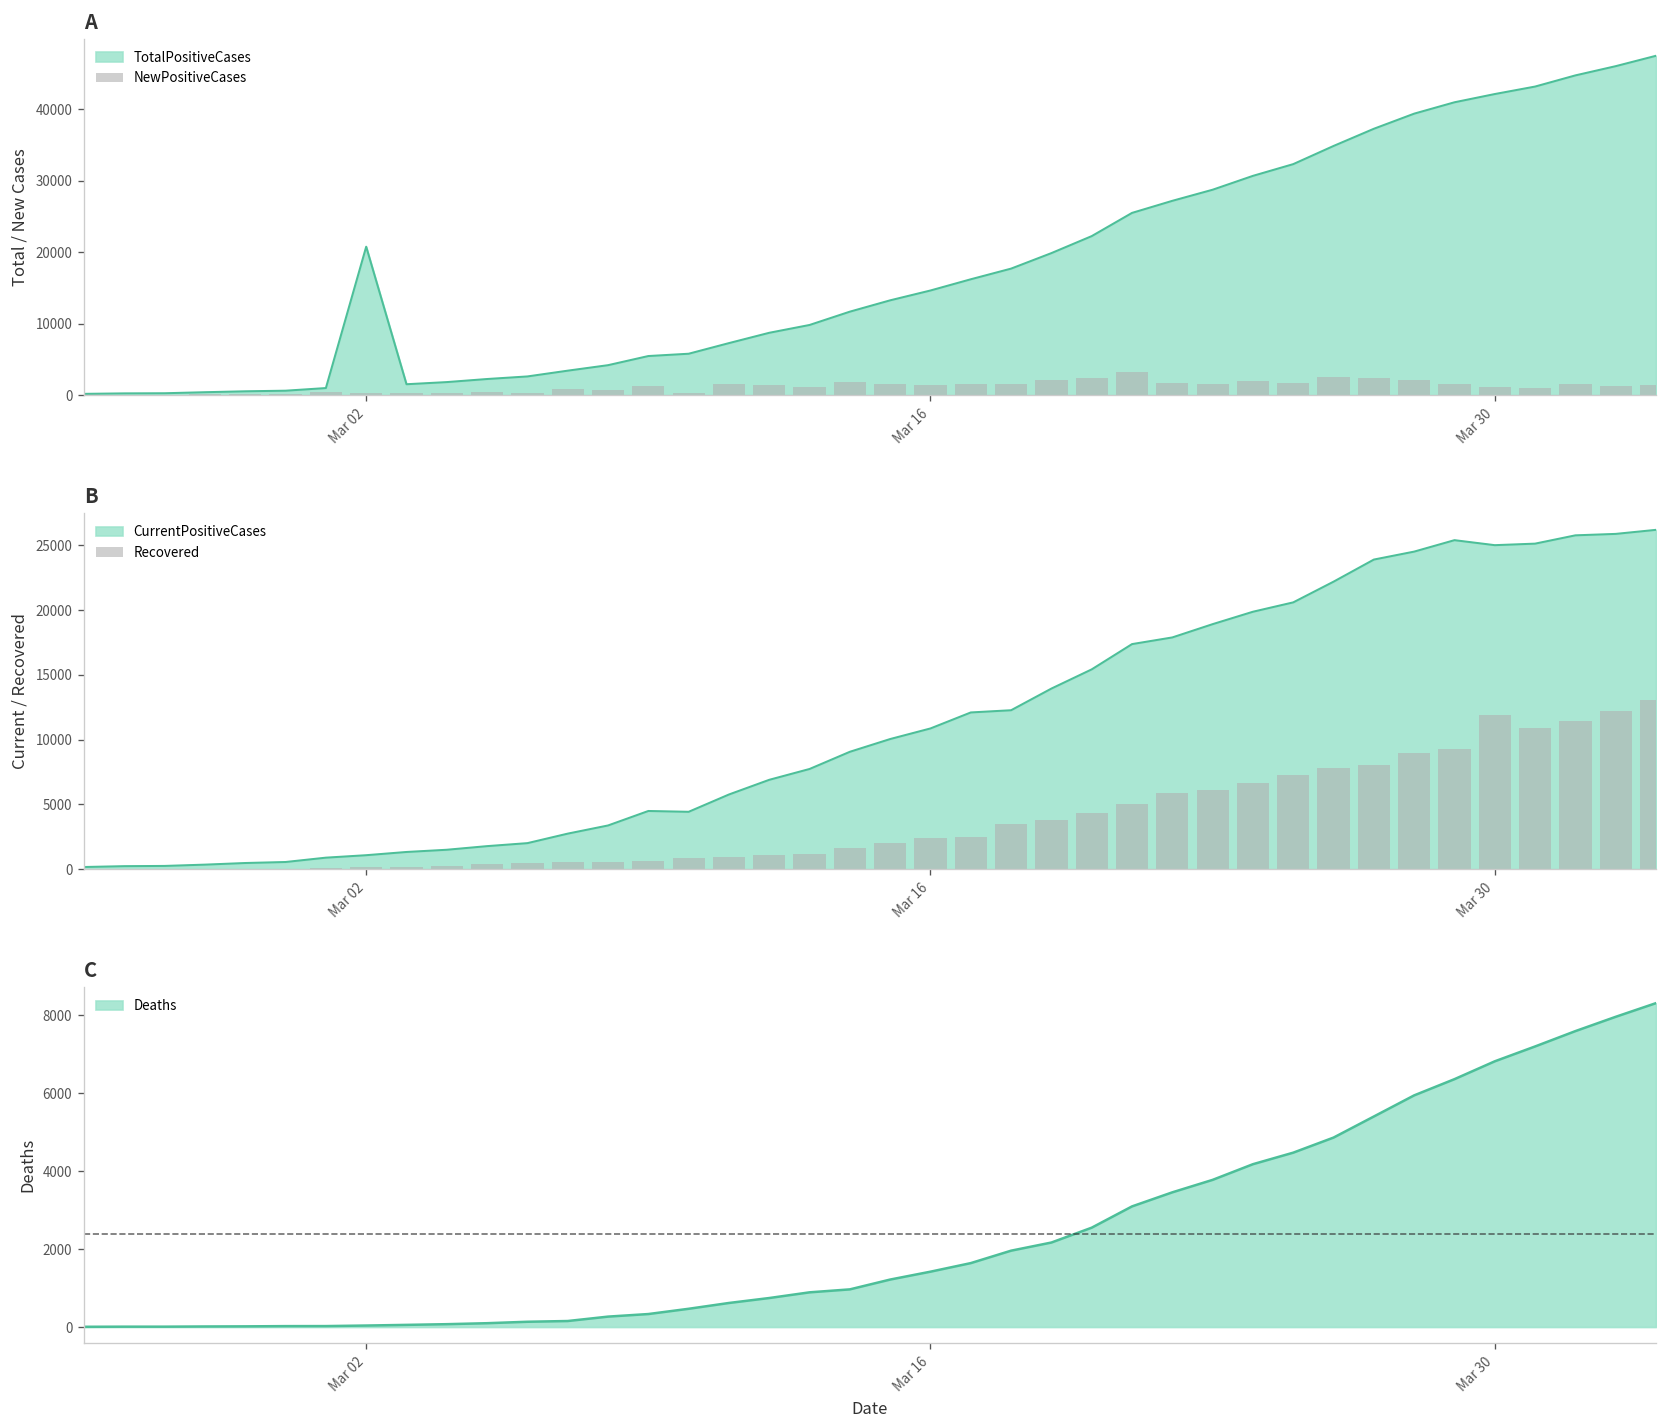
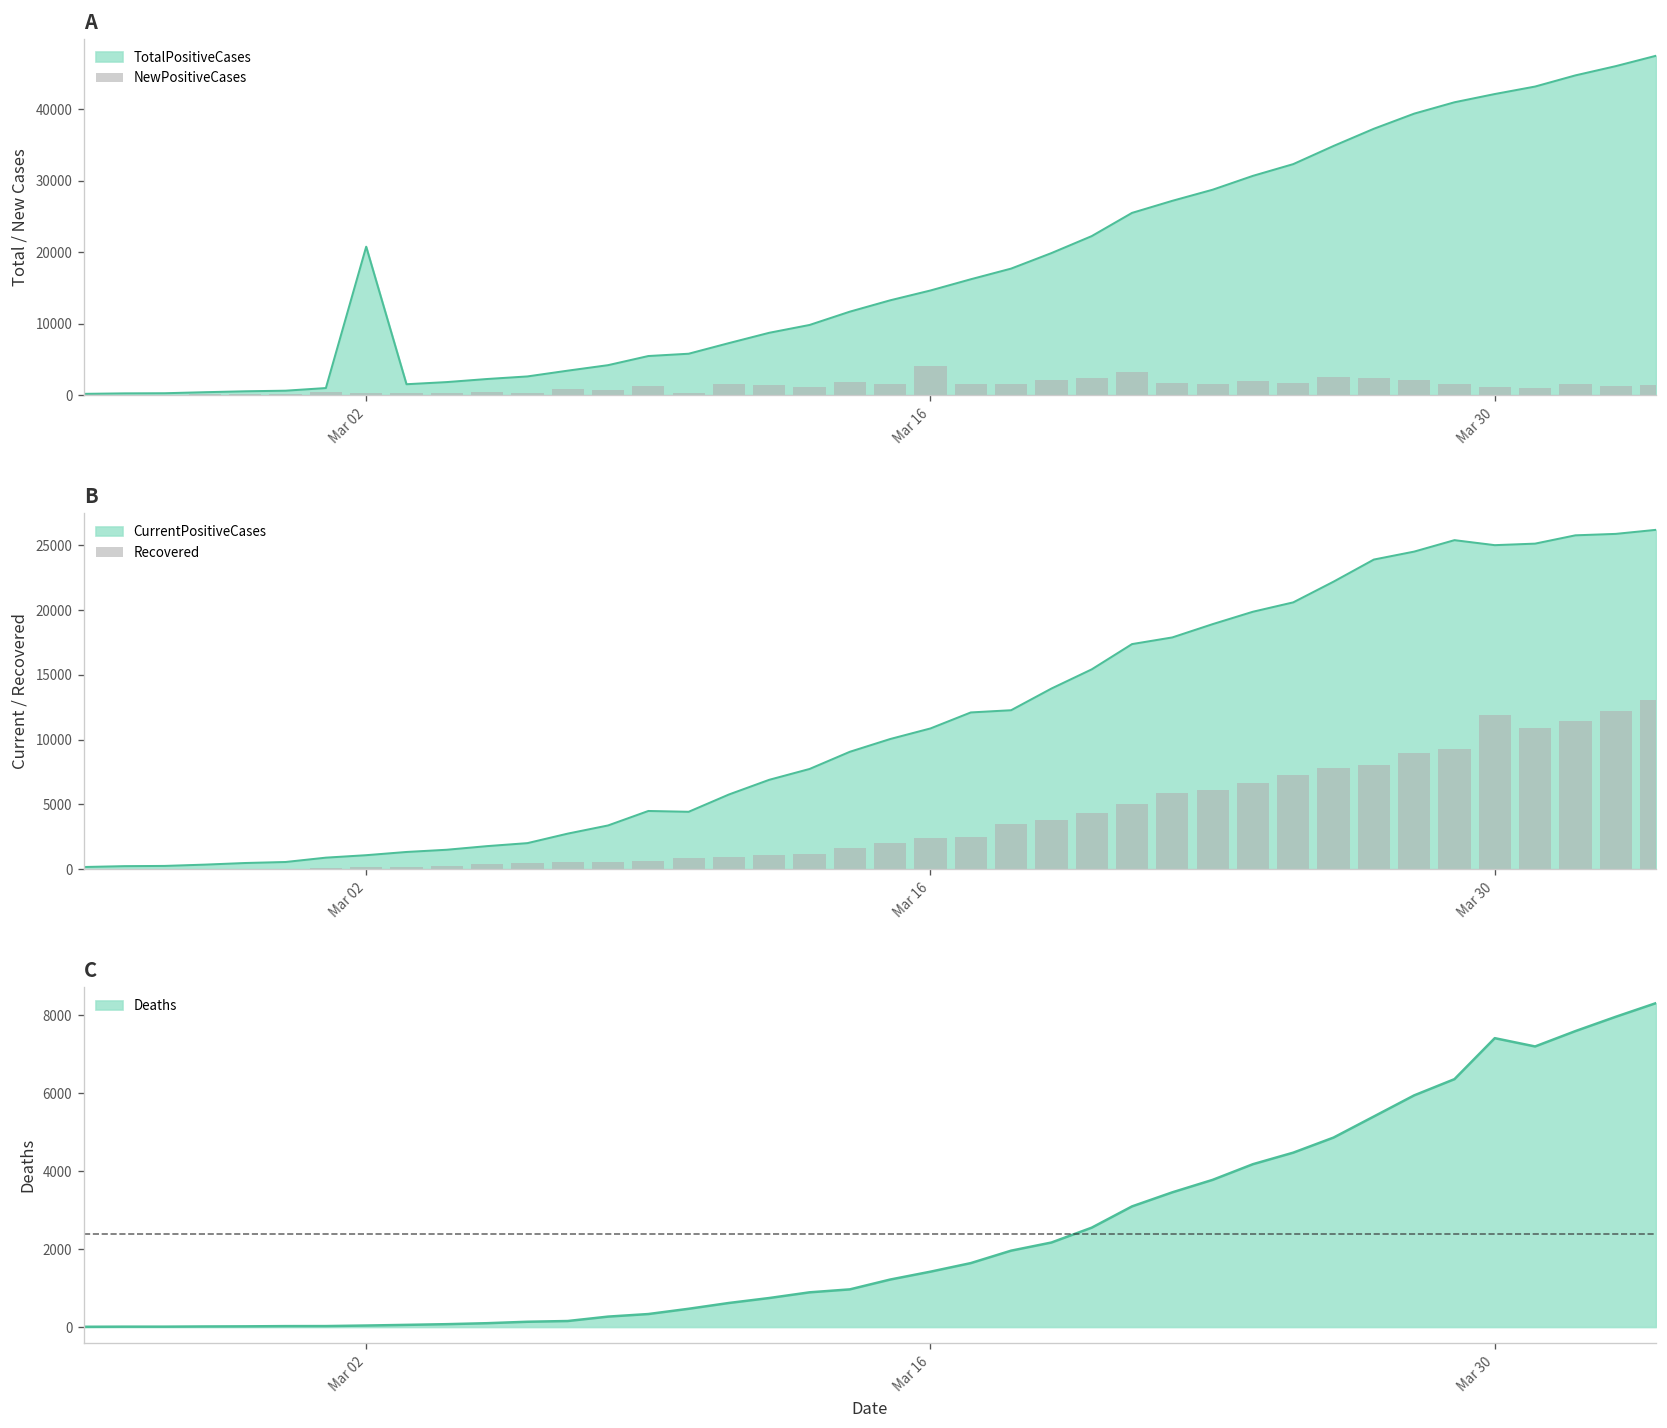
A, NewPositiveCases, Mar 16: 1000 -> 4000
C, Mar 30: 6800 -> 7400
